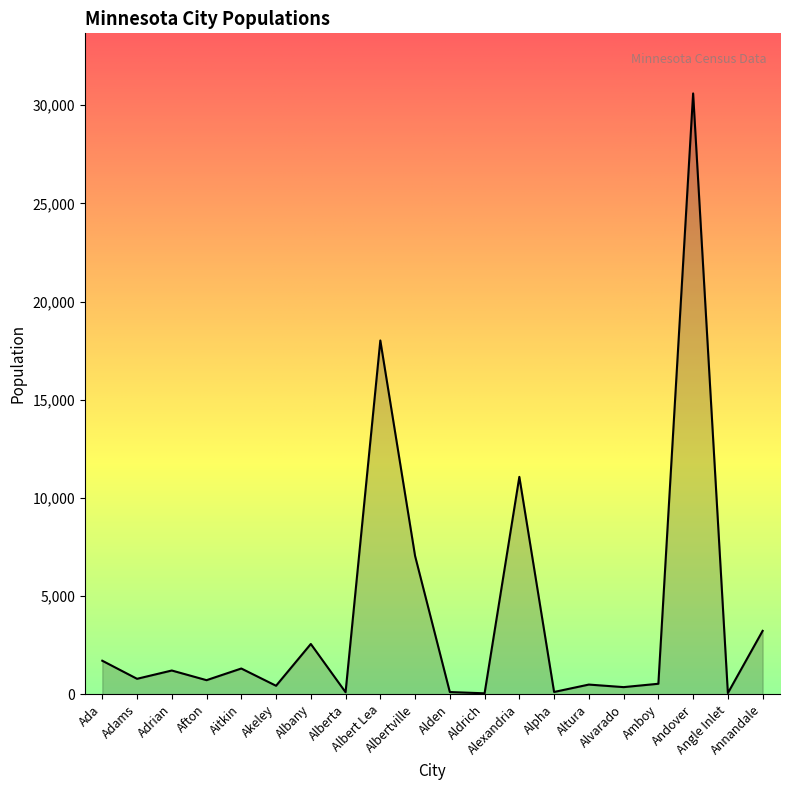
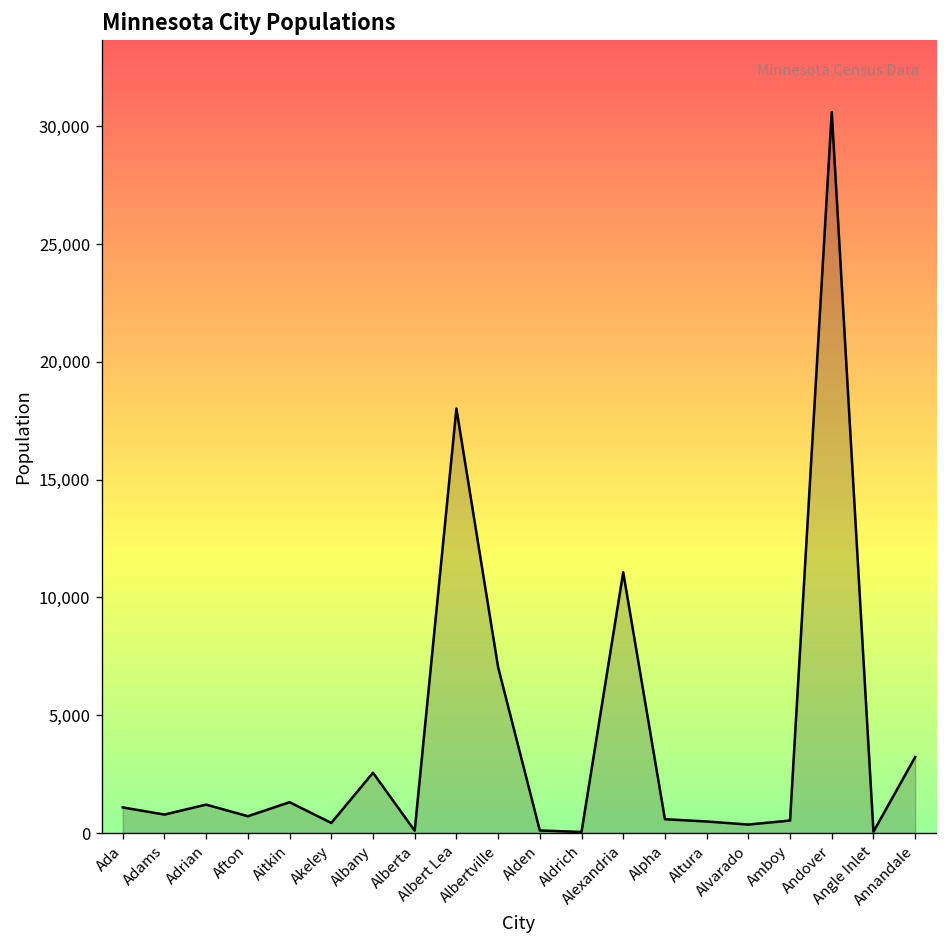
Ada: 1,700 -> 1,100
Alpha: 100 -> 600
